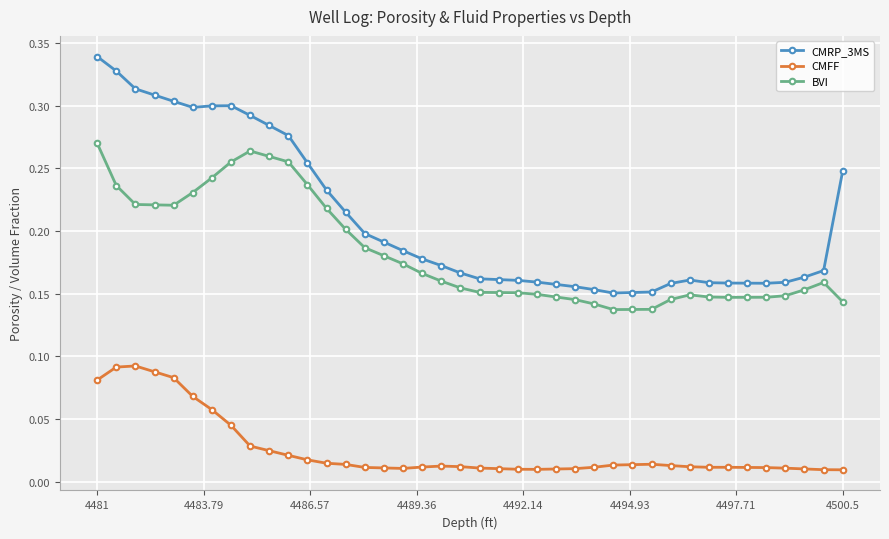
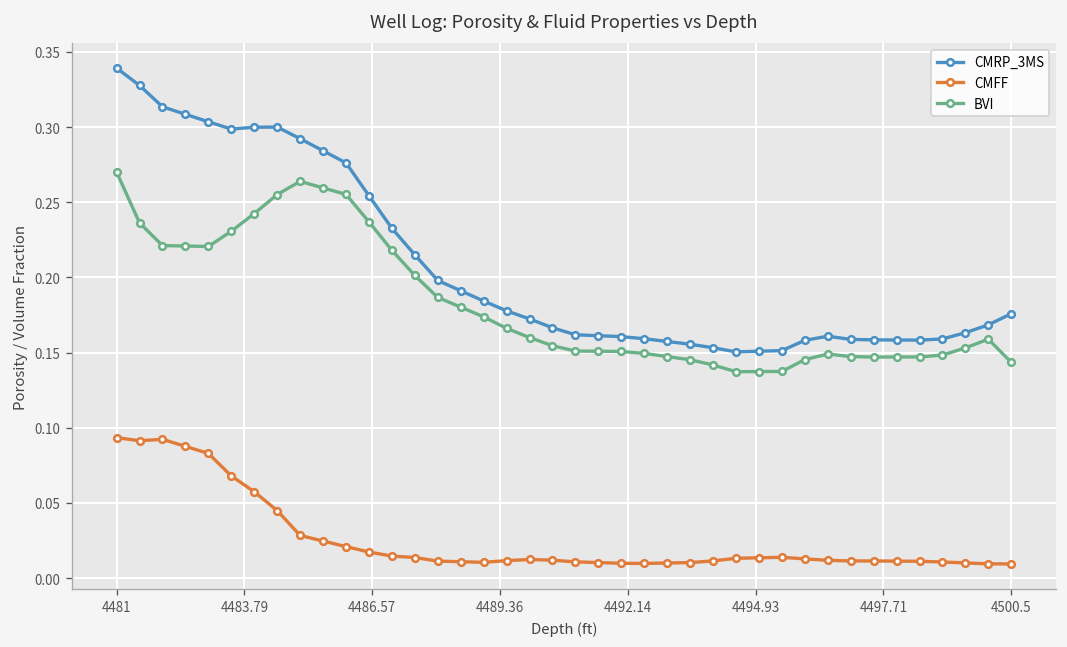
CMFF, 4481: 0.081 -> 0.093
CMRP_3MS, 4500.5: 0.248 -> 0.176
